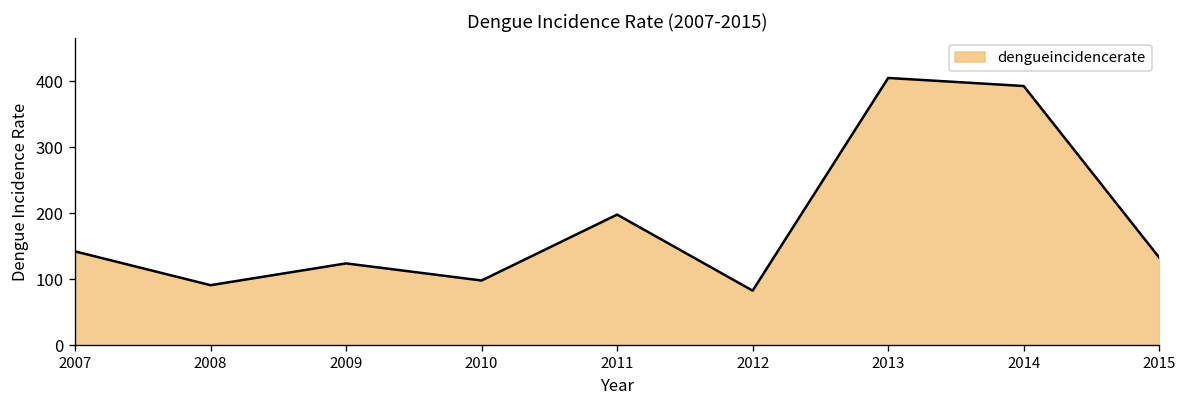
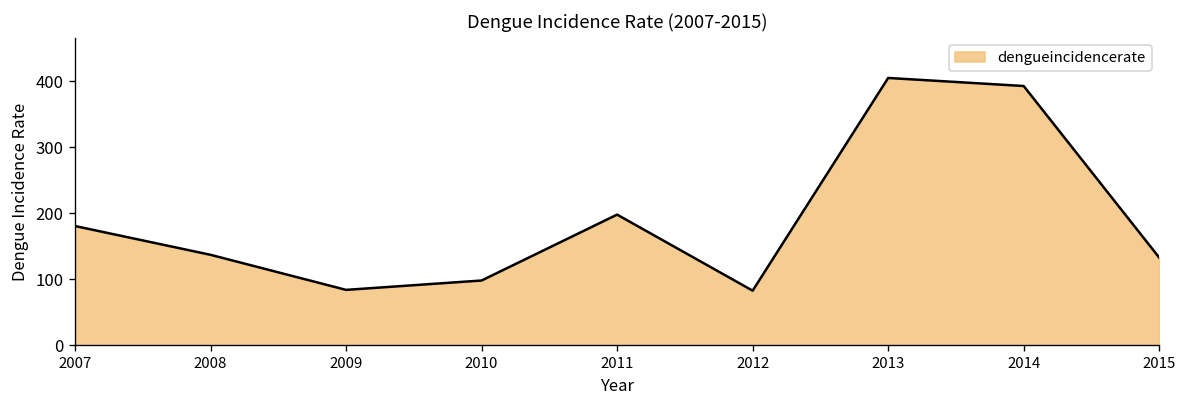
2007: 140 -> 180
2008: 90 -> 140
2009: 120 -> 80
